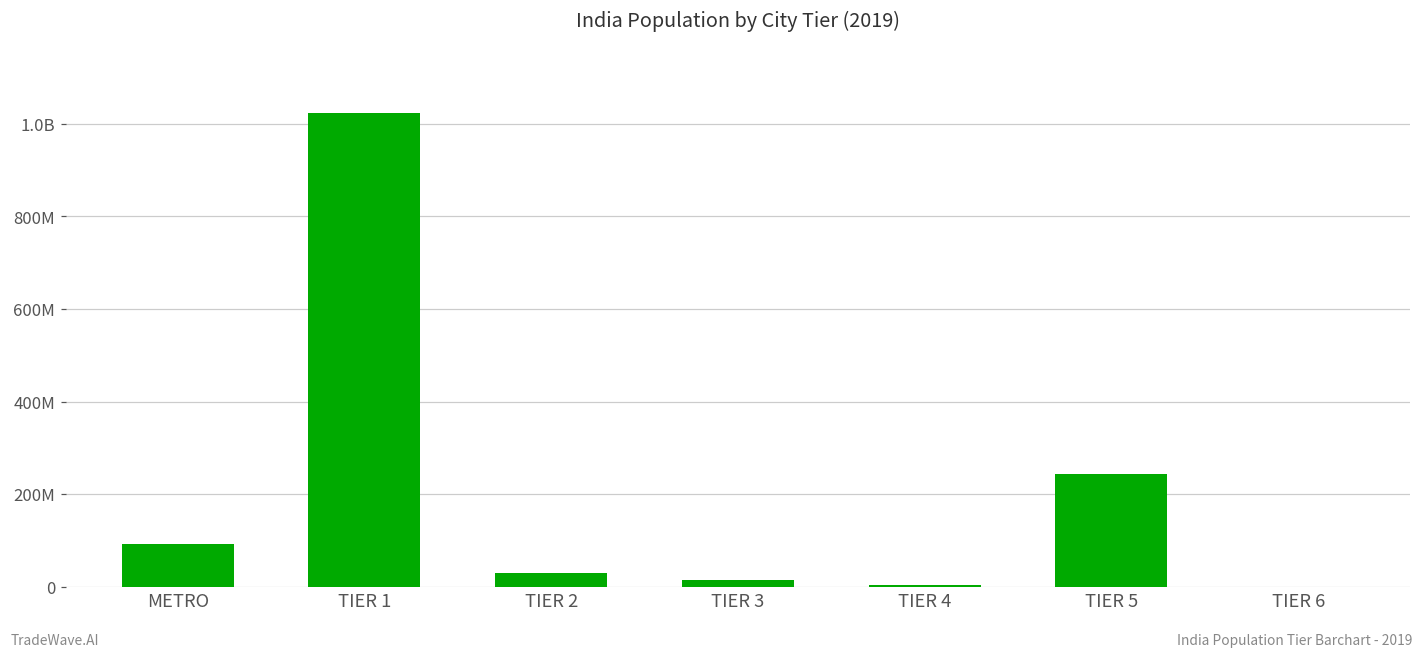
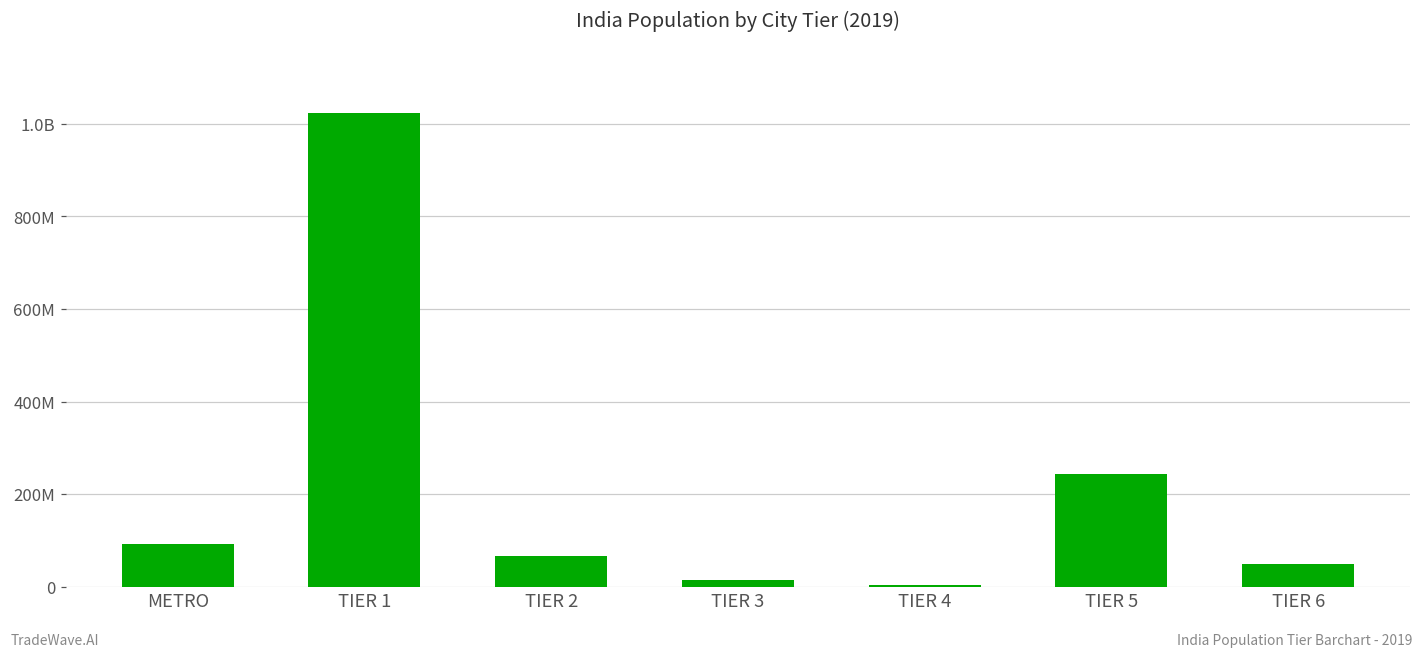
TIER 2: 30000000 -> 70000000
TIER 6: 0 -> 50000000
